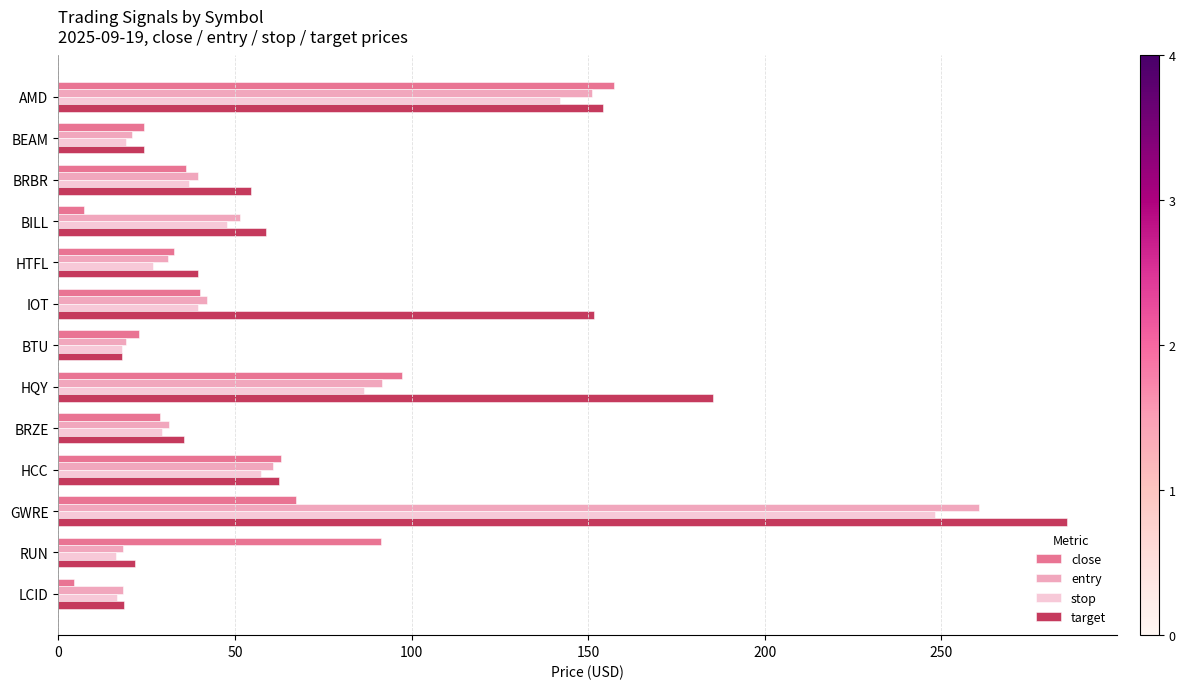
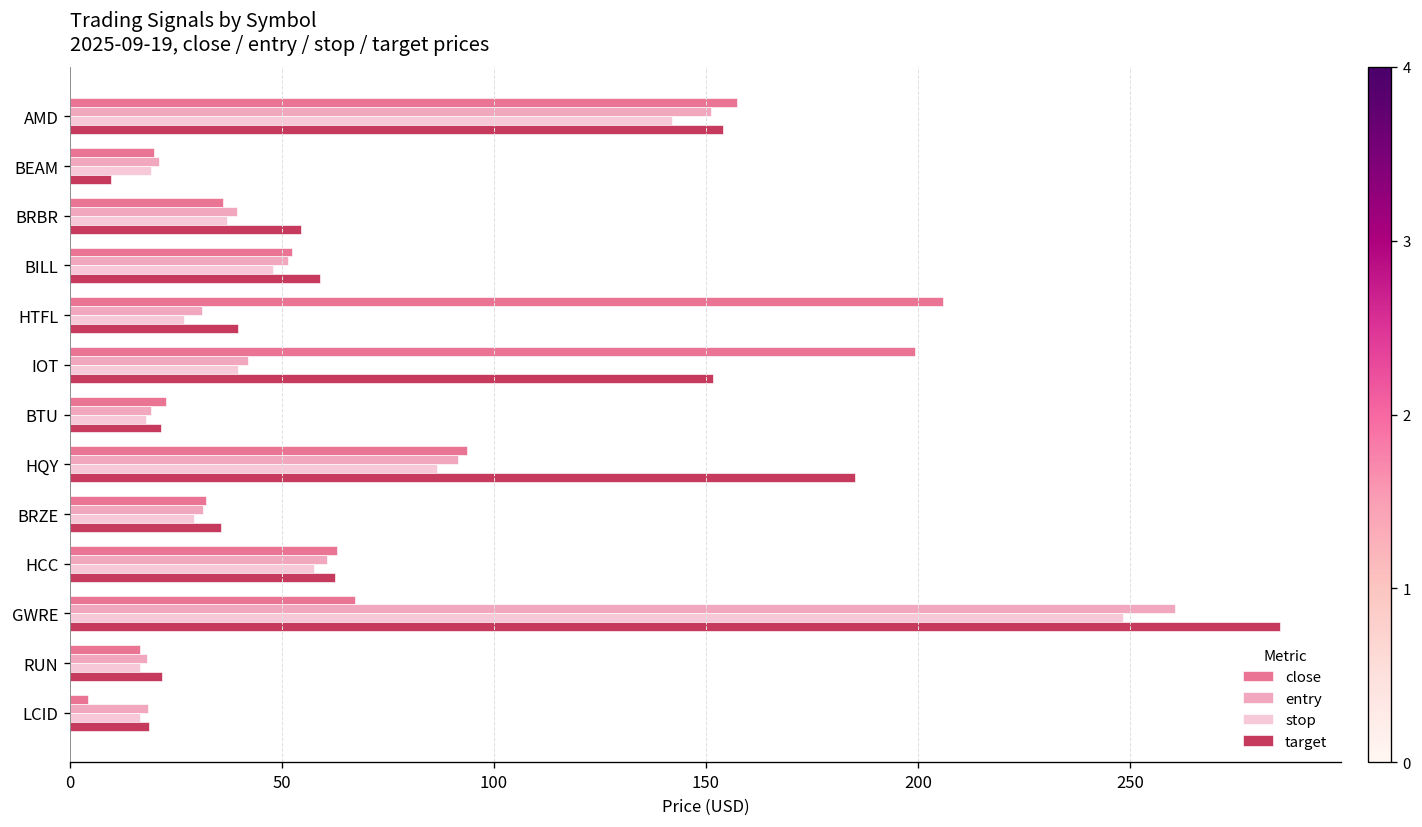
close, BEAM: 24 -> 20
target, BEAM: 24 -> 10
close, BILL: 7 -> 52
close, HTFL: 33 -> 206
close, IOT: 40 -> 199
target, BTU: 18 -> 22
close, HQY: 97 -> 94
close, BRZE: 29 -> 32
close, RUN: 91 -> 17
